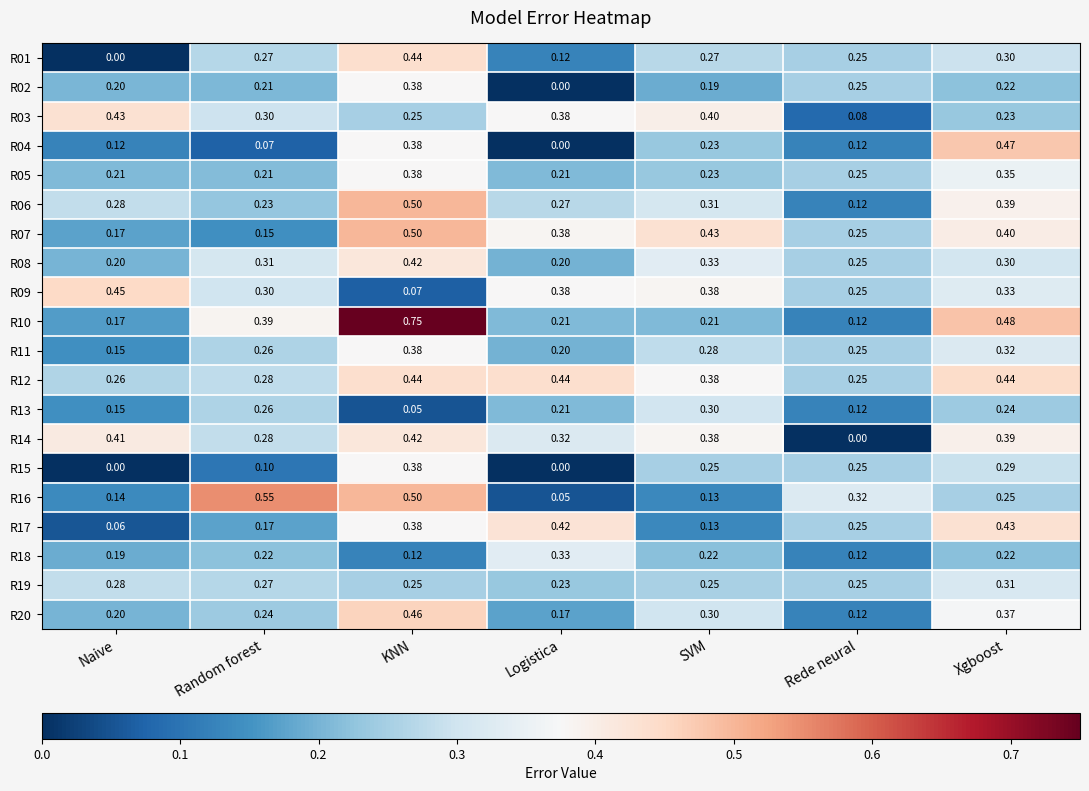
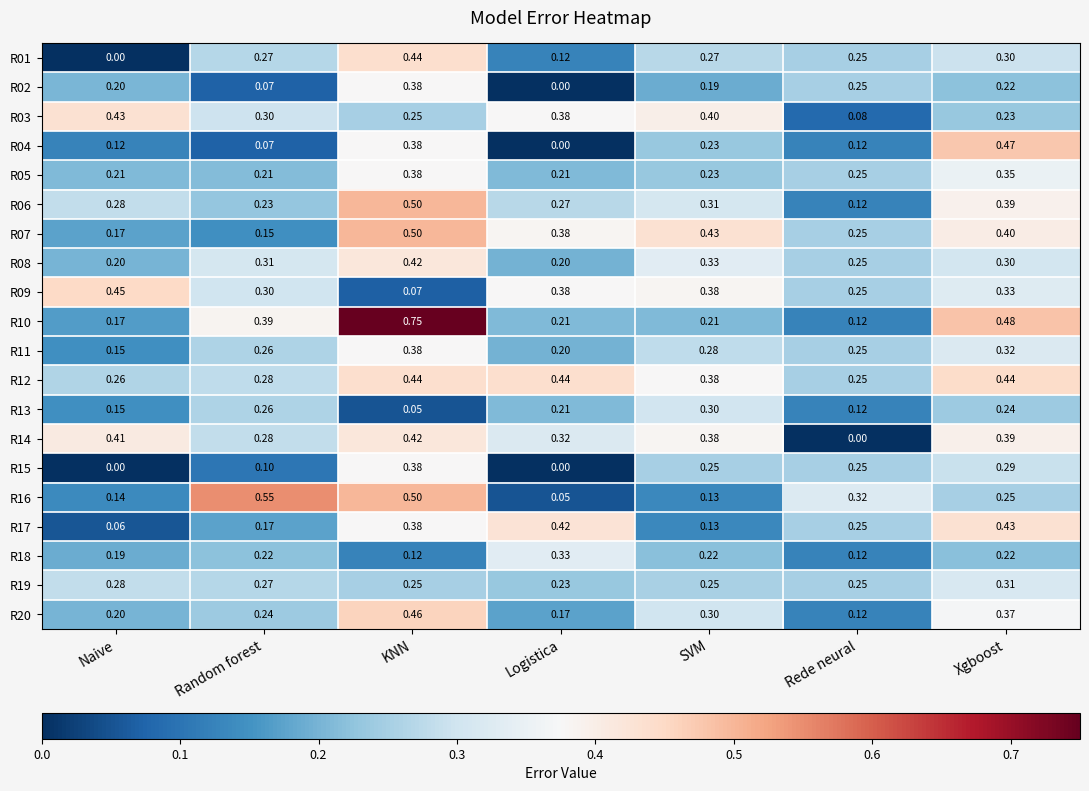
R02, Random forest: 0.21 -> 0.07
